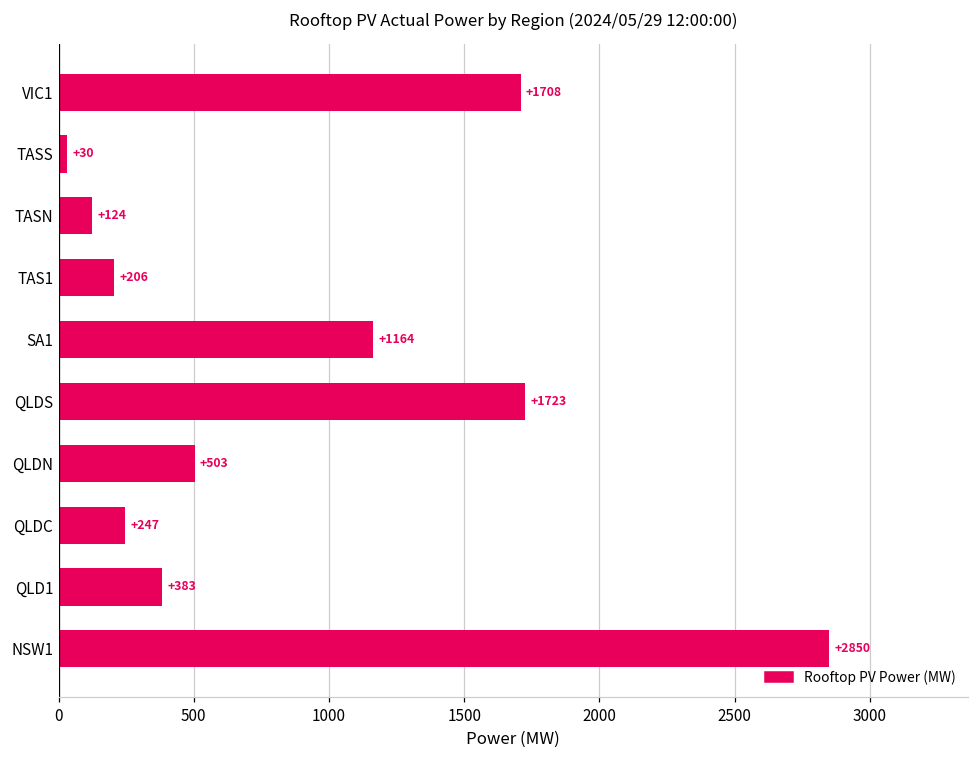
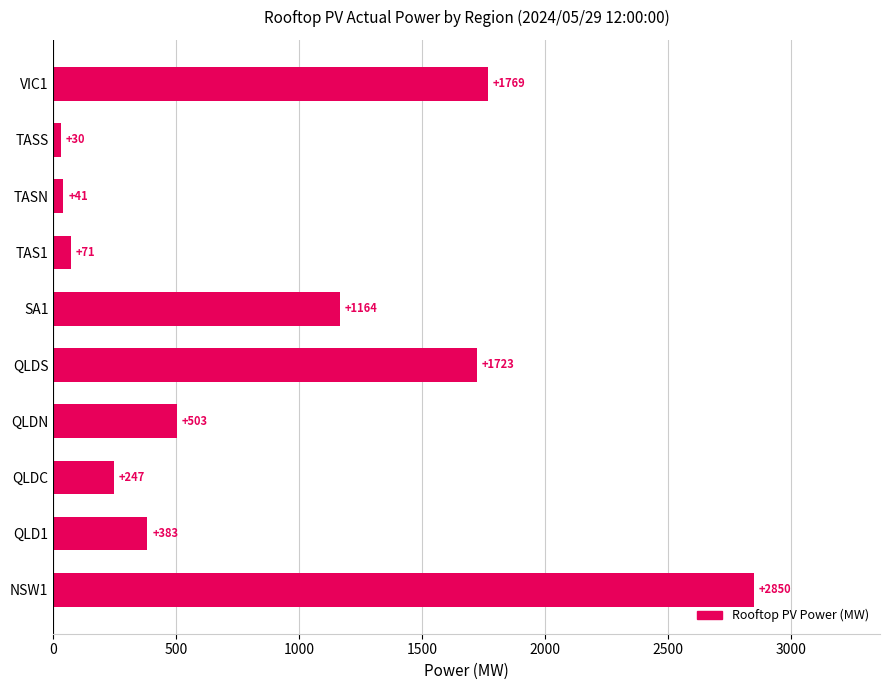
VIC1: +1708 -> +1769
TASN: +124 -> +41
TAS1: +206 -> +71
